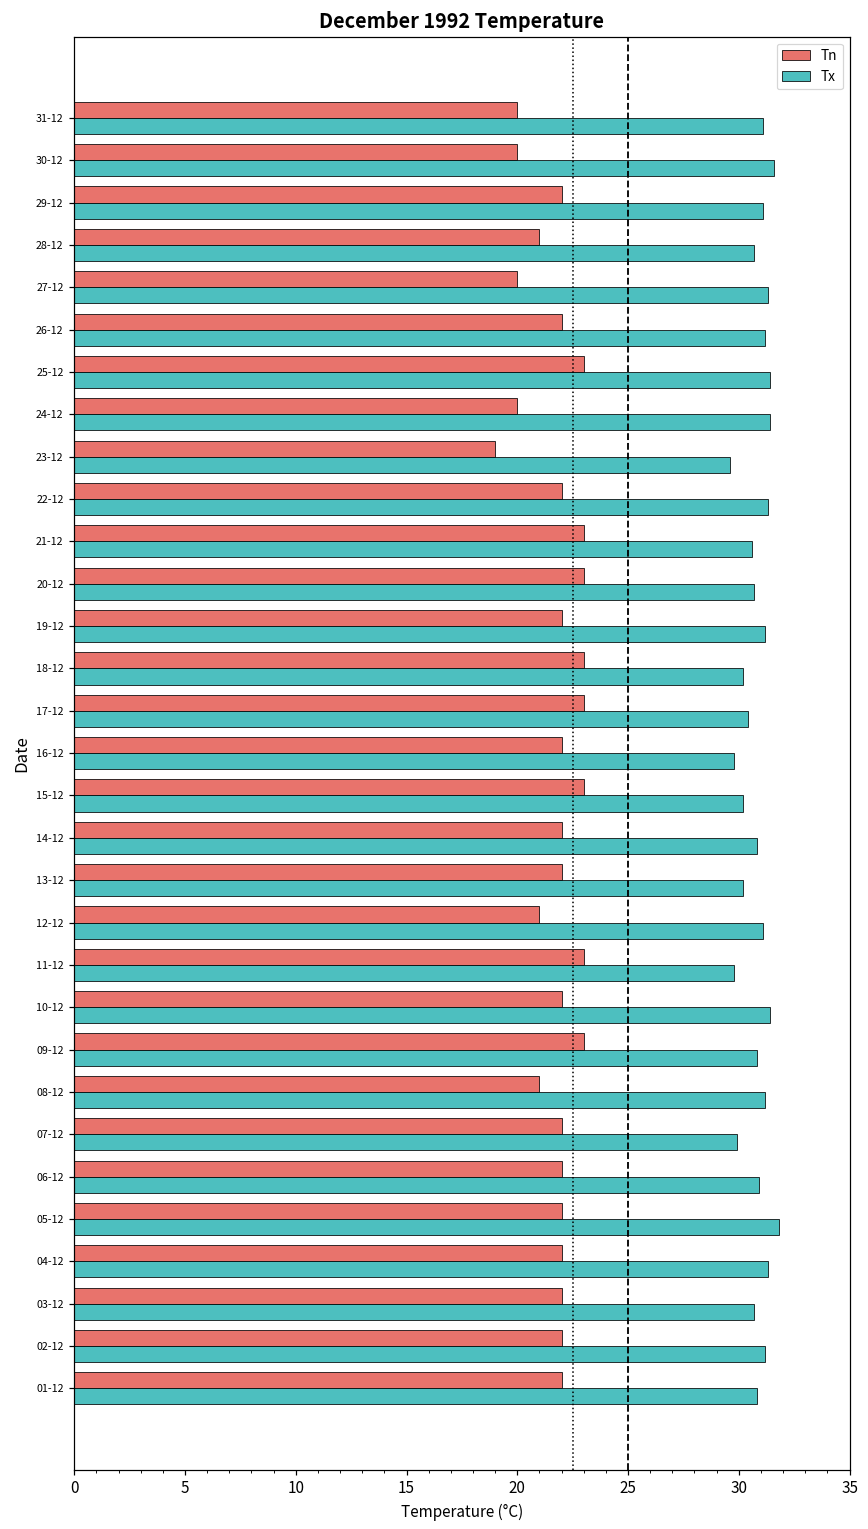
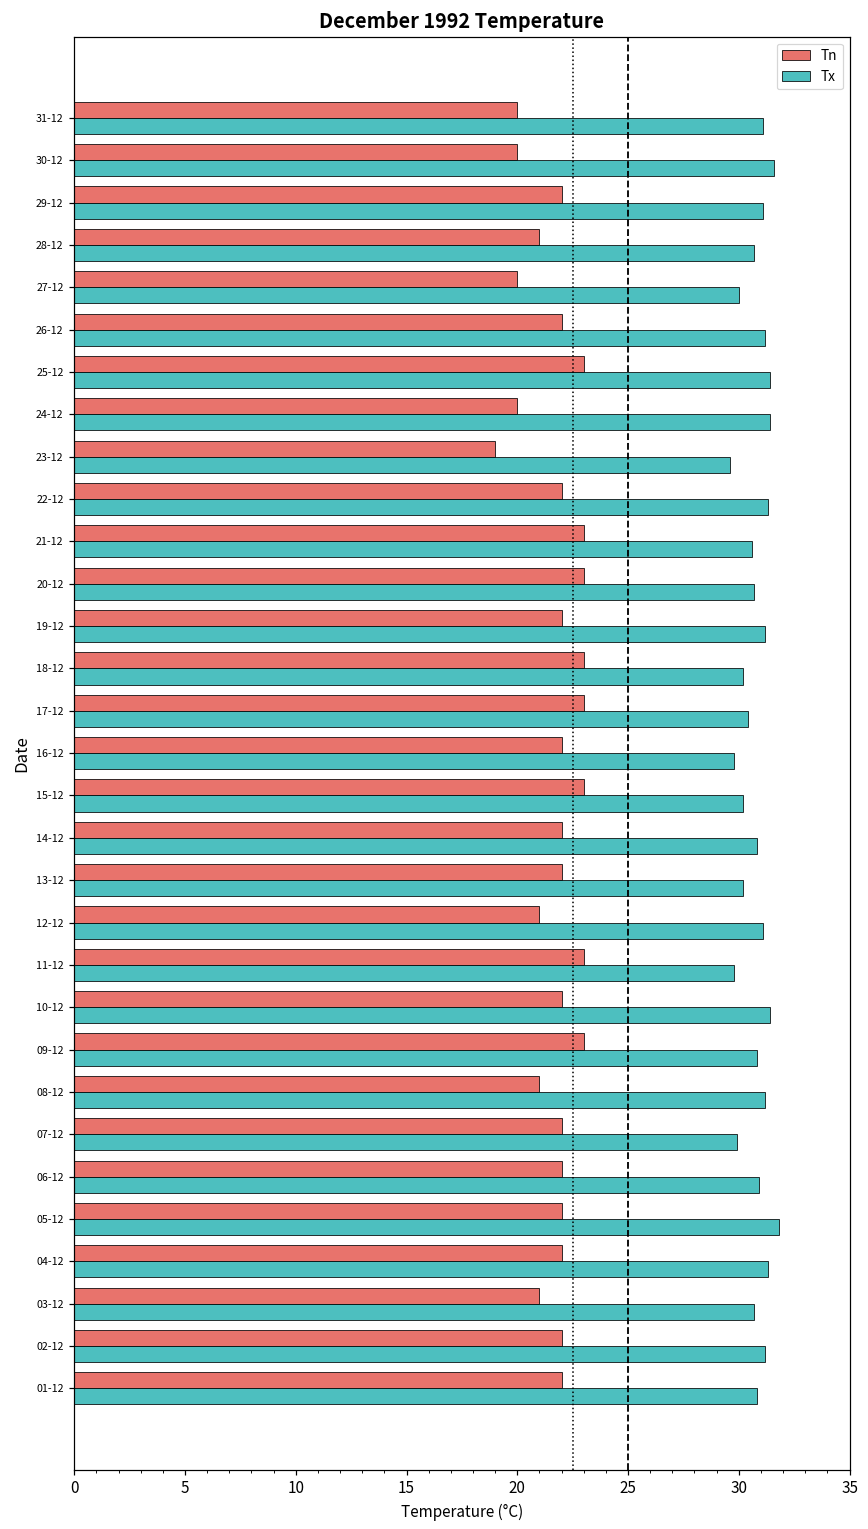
Tx, 27-12: 31.3 -> 30.0
Tn, 03-12: 22 -> 21
